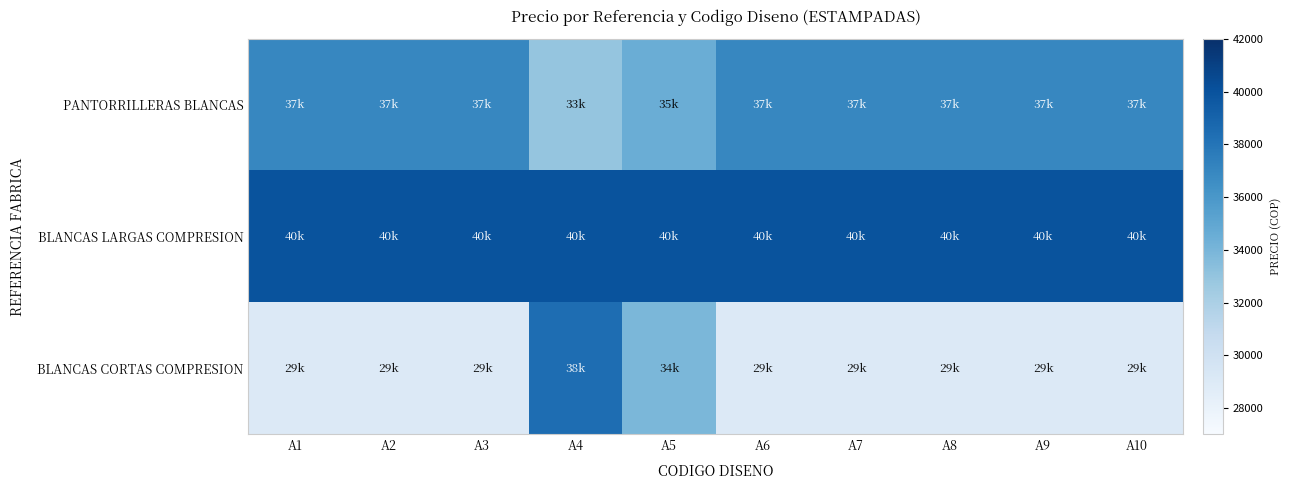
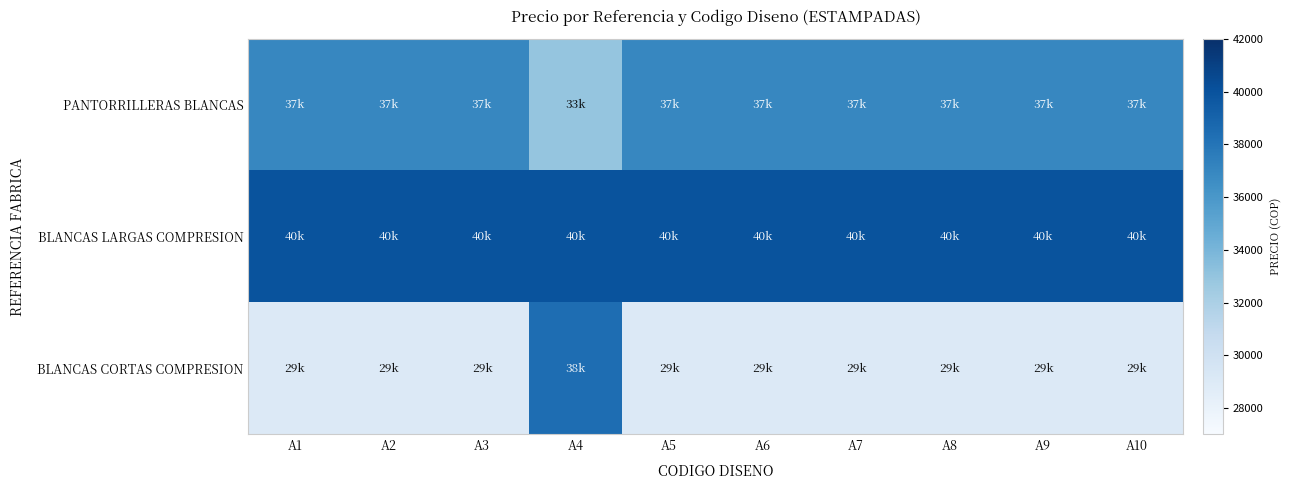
PANTORRILLERAS BLANCAS, A5: 35k -> 37k
BLANCAS CORTAS COMPRESION, A5: 34k -> 29k
